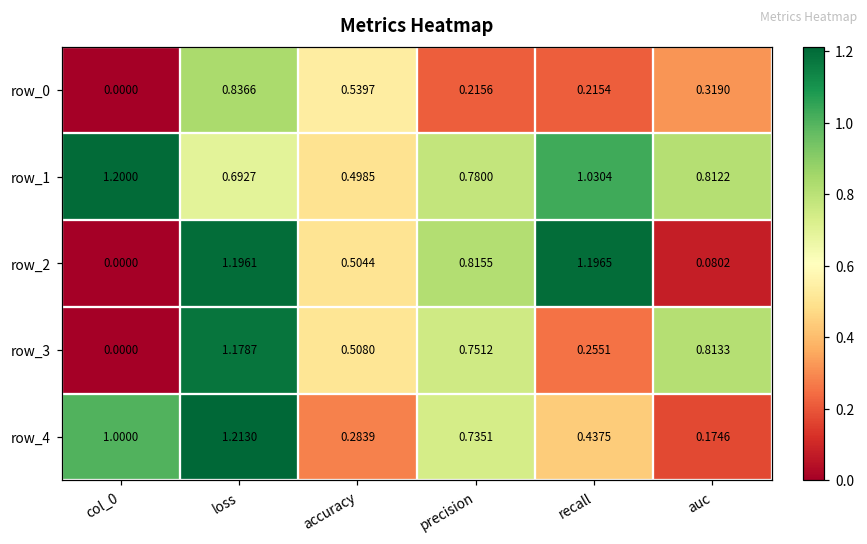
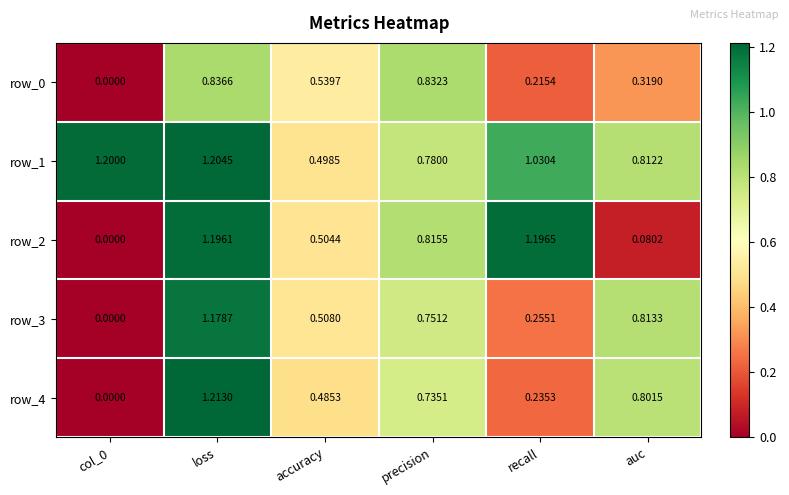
row_0, precision: 0.2156 -> 0.8323
row_1, loss: 0.6927 -> 1.2045
row_4, col_0: 1.0000 -> 0.0000
row_4, accuracy: 0.2839 -> 0.4853
row_4, recall: 0.4375 -> 0.2353
row_4, auc: 0.1746 -> 0.8015
